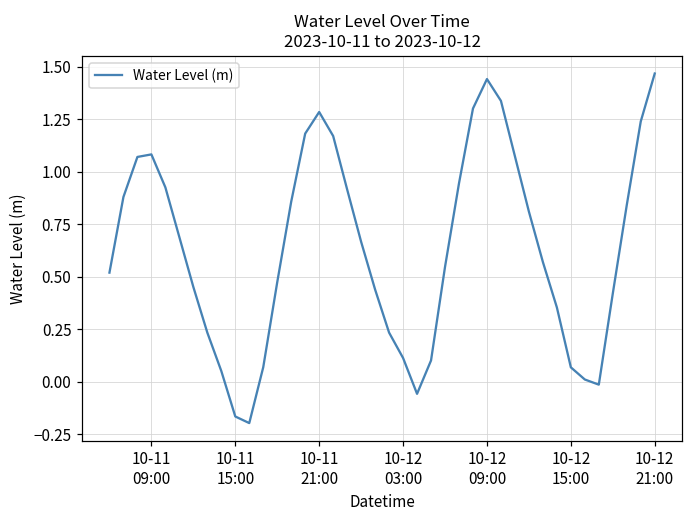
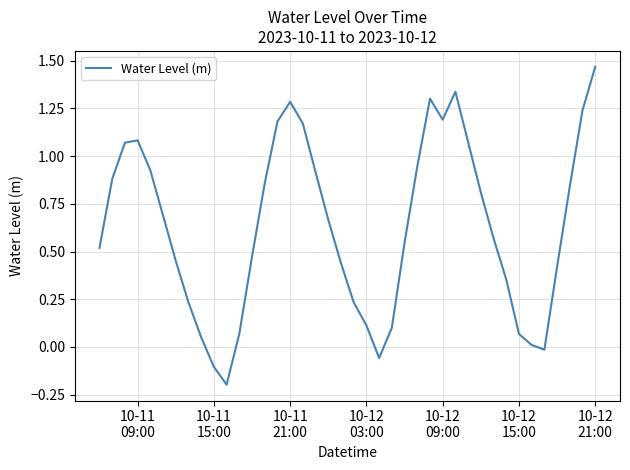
10-11 15:00: -0.17 -> -0.10
10-12 09:00: 1.44 -> 1.19
